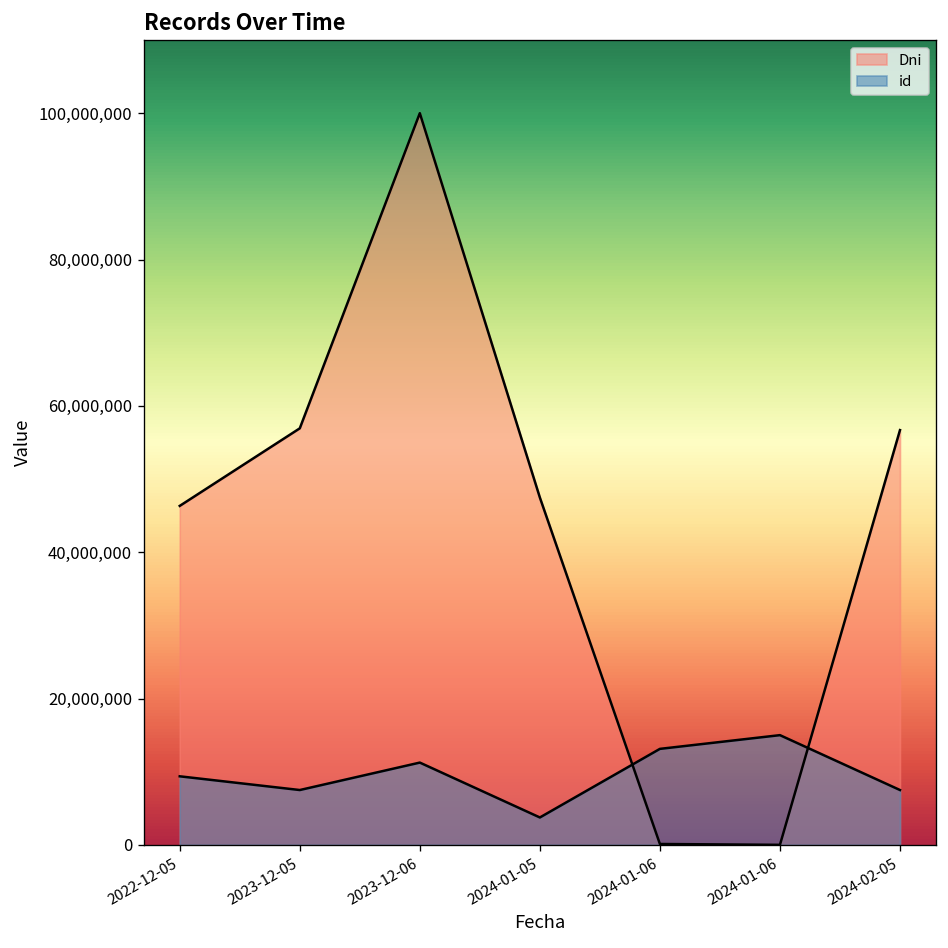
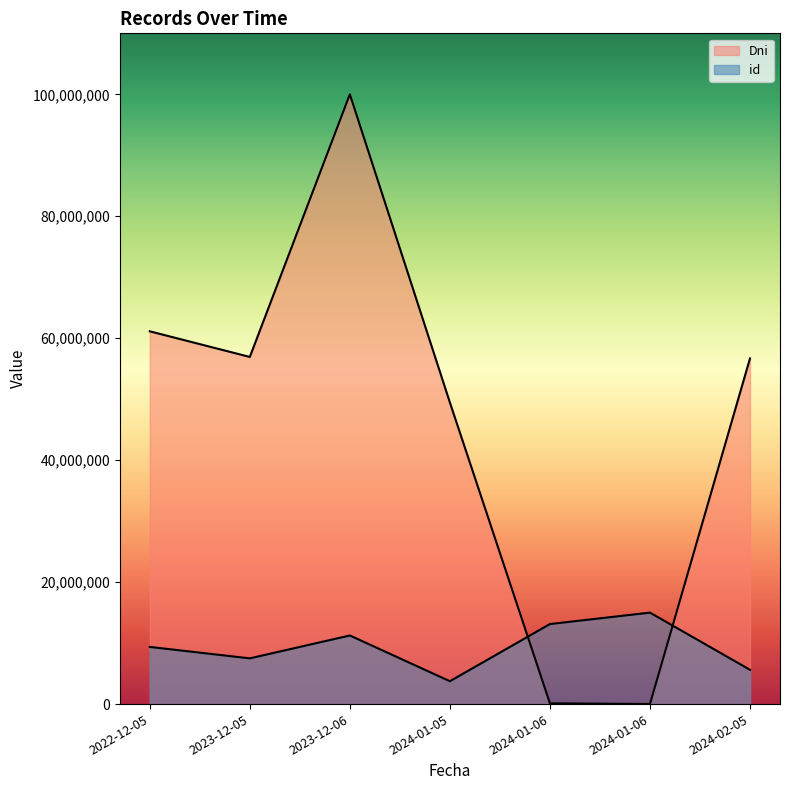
Dni, 2022-12-05: 46,000,000 -> 61,000,000
Dni, 2024-01-05: 47,000,000 -> 49,000,000
id, 2024-02-05: 7,000,000 -> 6,000,000
